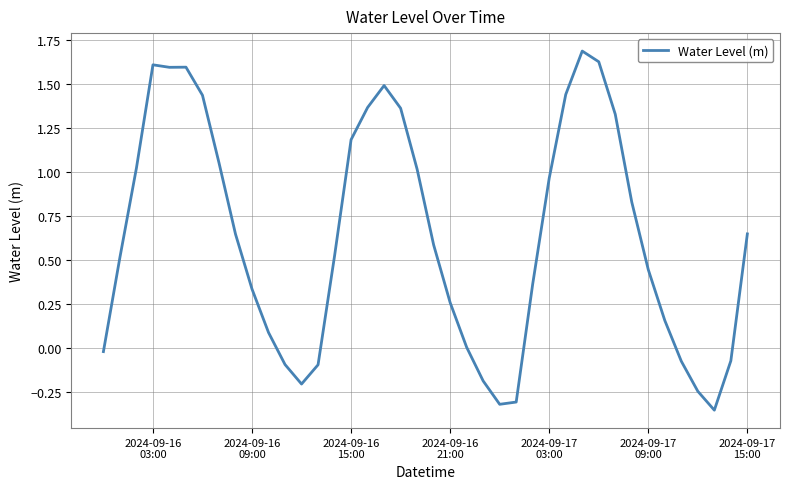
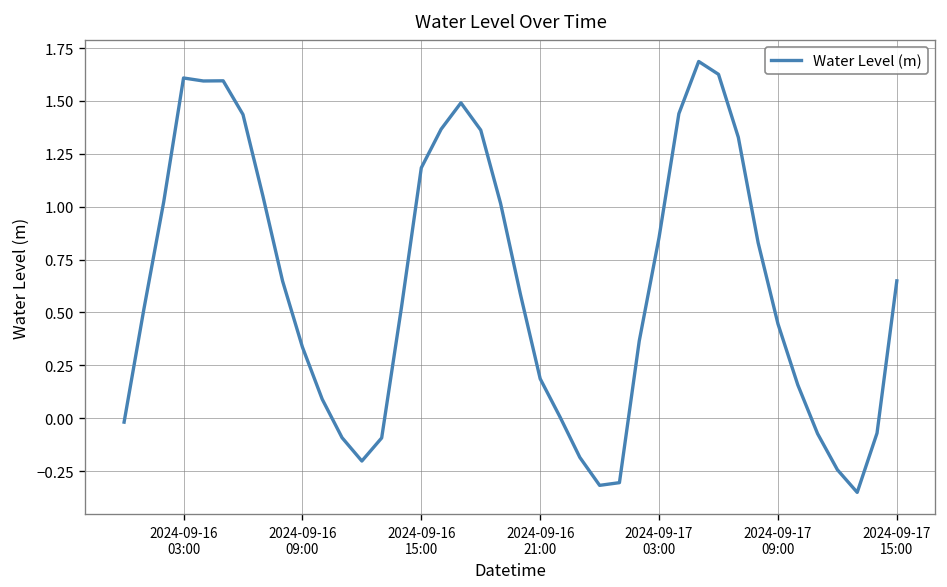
2024-09-16 21:00: 0.26 -> 0.19
2024-09-17 03:00: 0.97 -> 0.85
